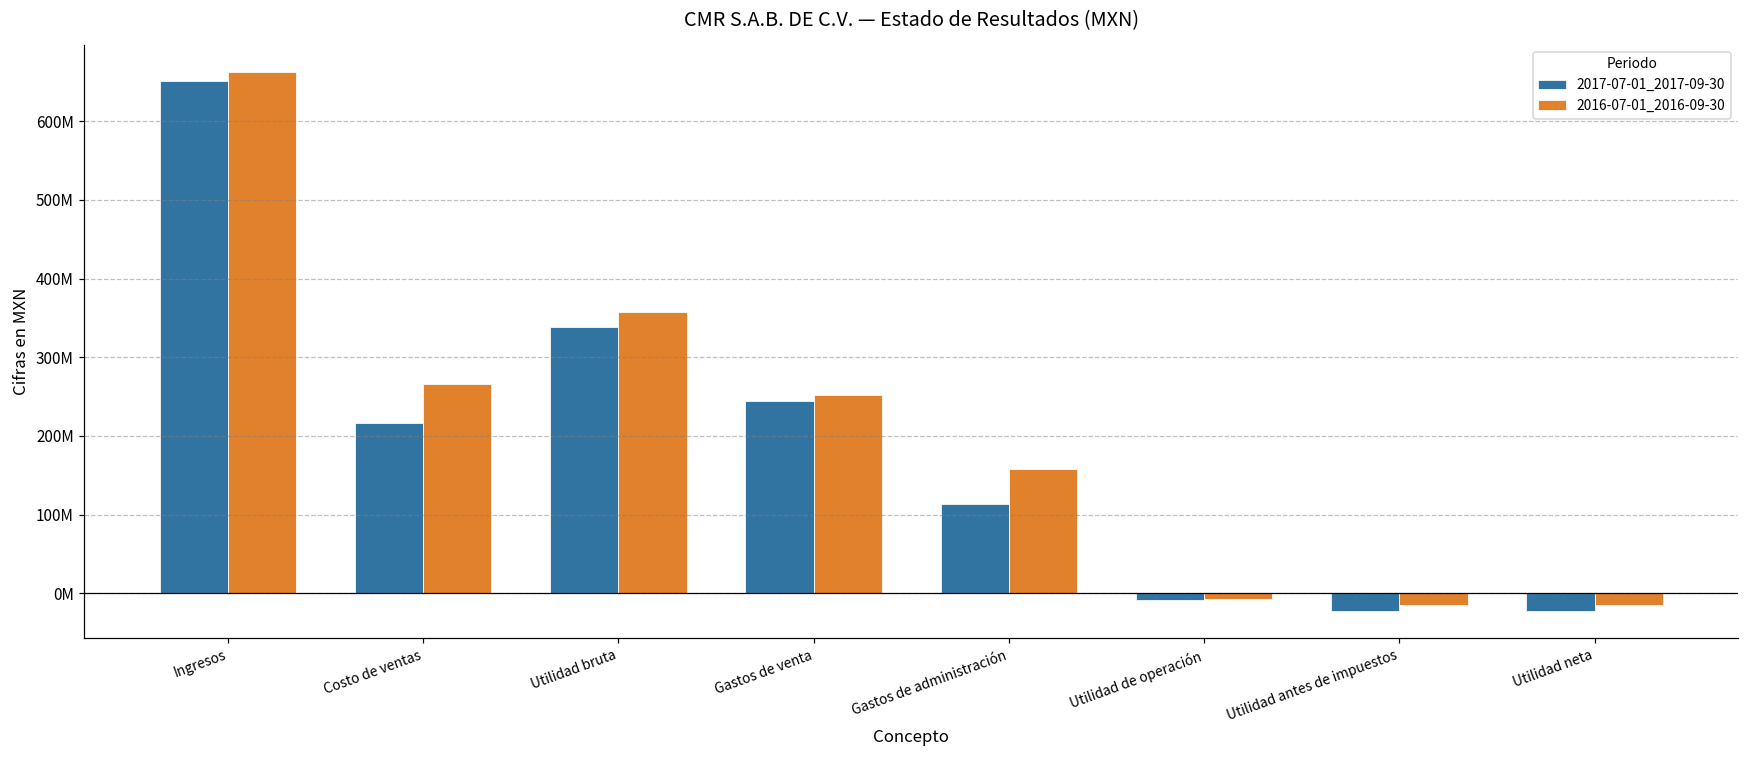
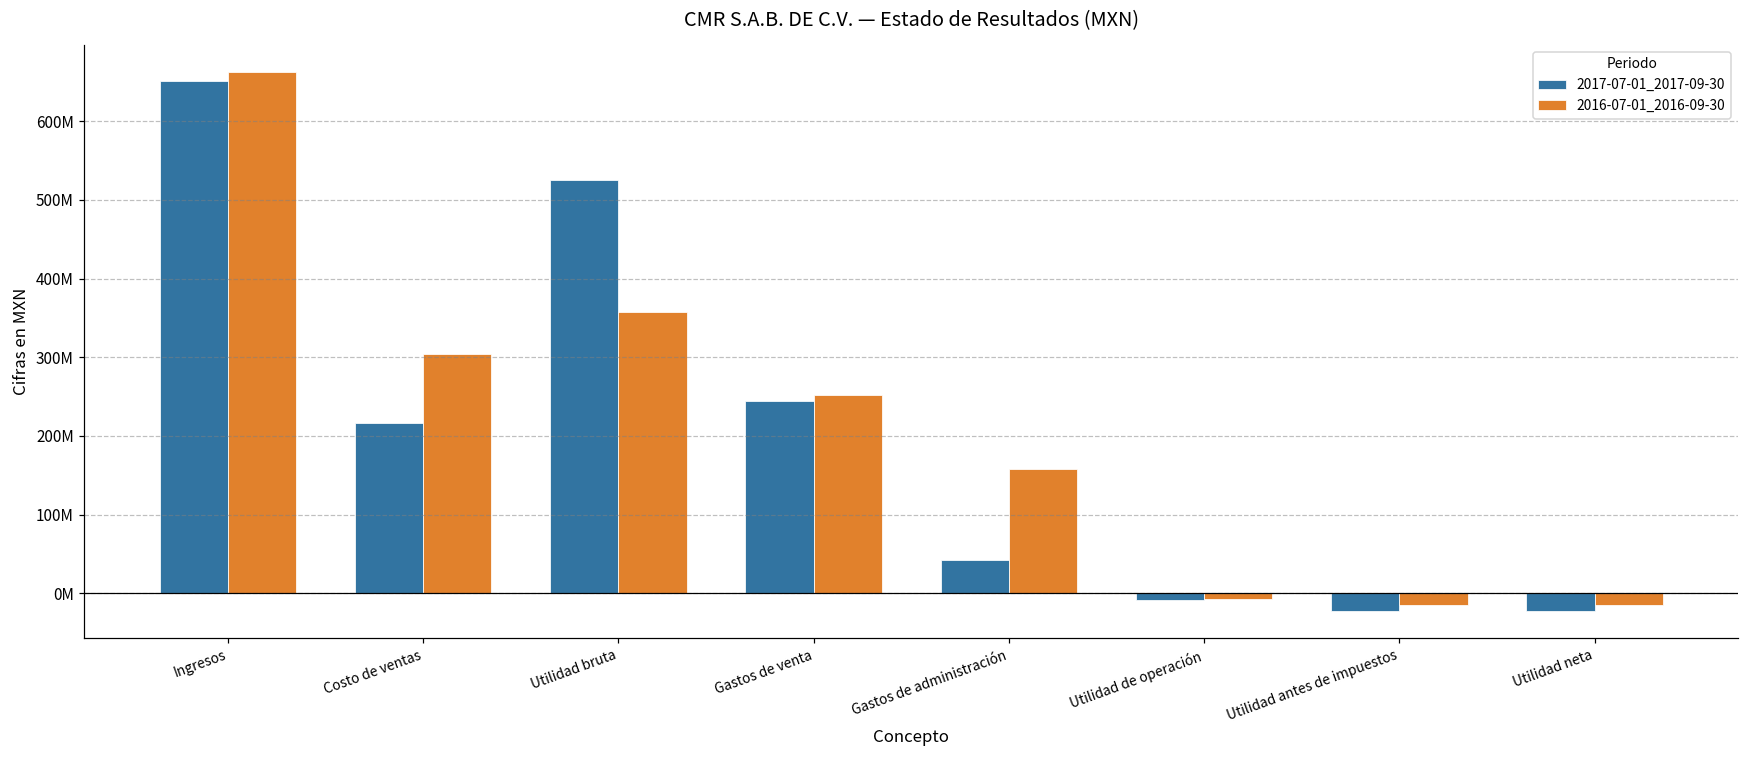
2016-07-01_2016-09-30, Costo de ventas: 270000000 -> 300000000
2017-07-01_2017-09-30, Utilidad bruta: 340000000 -> 520000000
2017-07-01_2017-09-30, Gastos de administración: 110000000 -> 40000000
